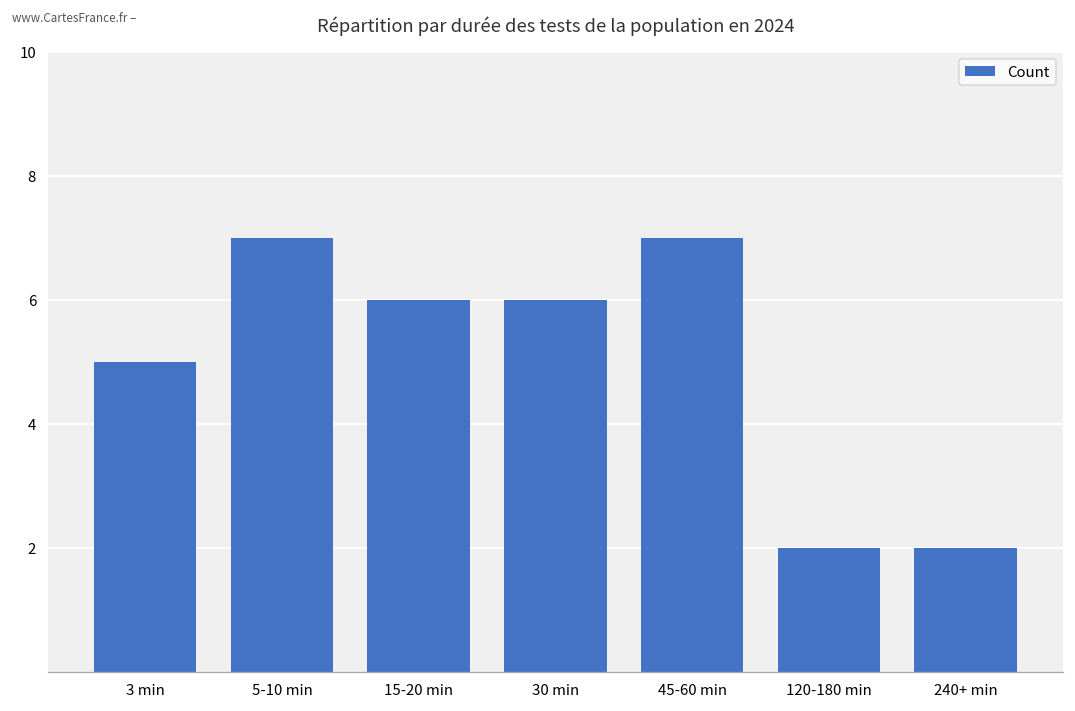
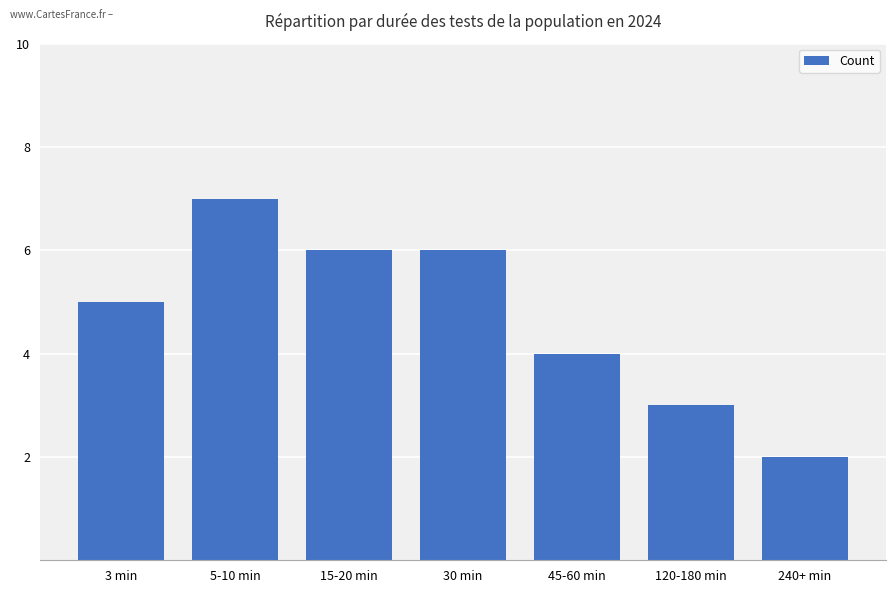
45-60 min: 7 -> 4
120-180 min: 2 -> 3
